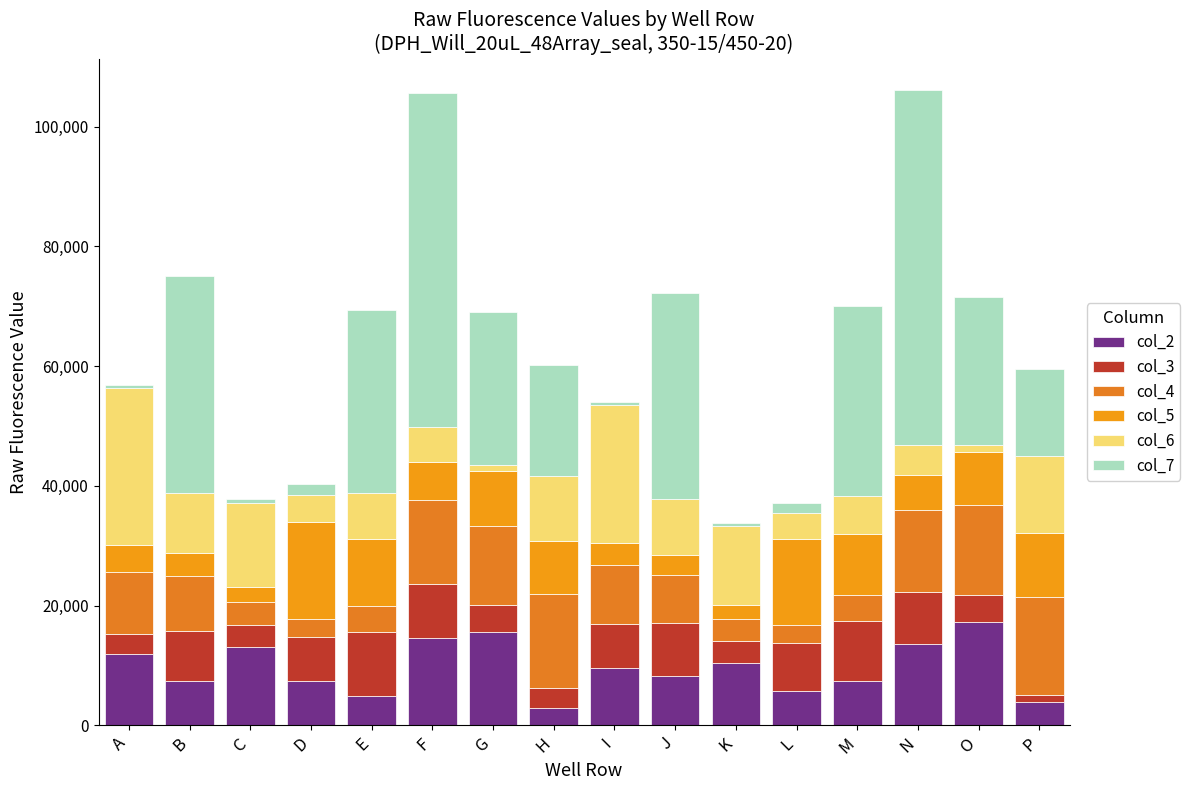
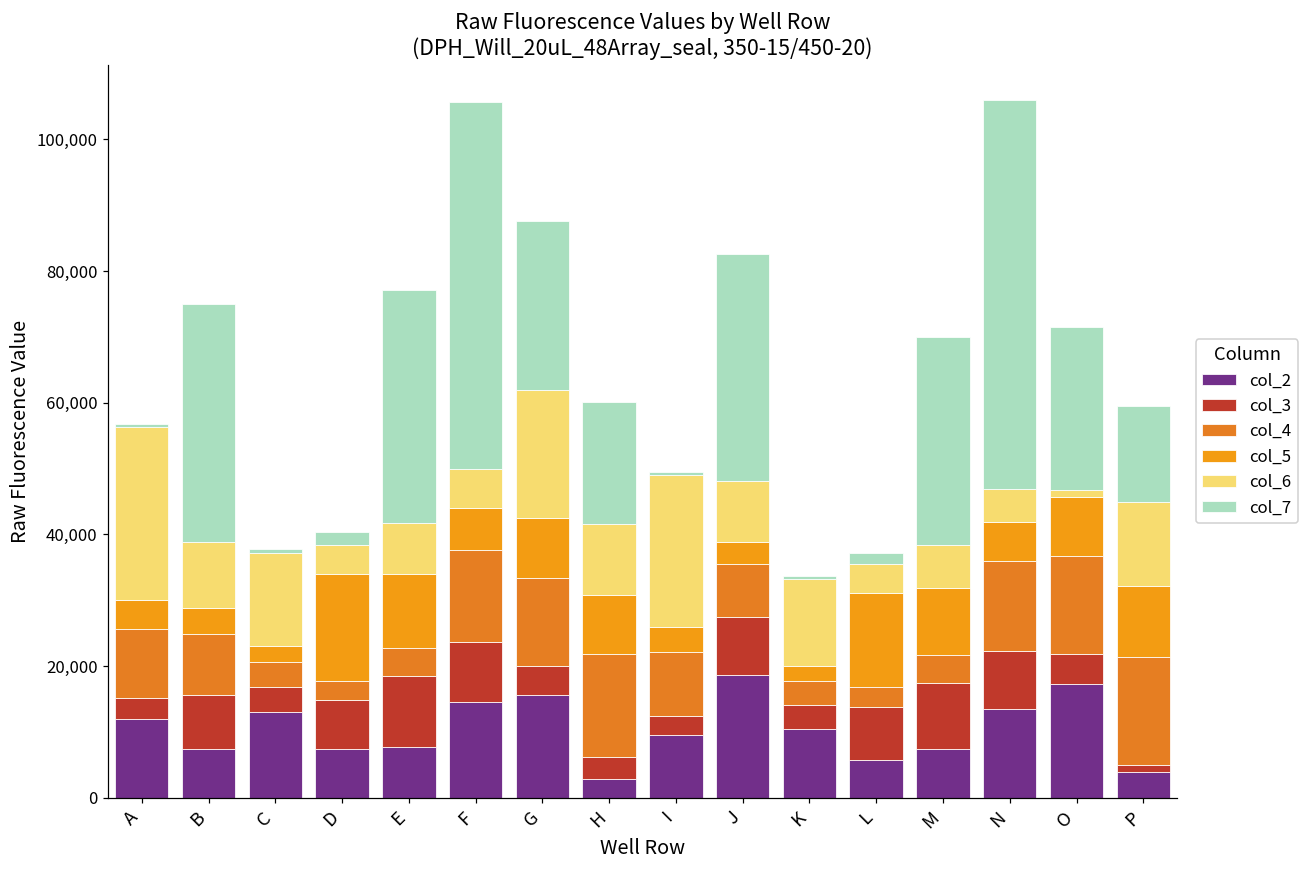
col_2, E: 5,000 -> 8,000
col_7, E: 30,000 -> 35,000
col_6, G: 1,000 -> 19,000
col_3, I: 7,000 -> 3,000
col_2, J: 8,000 -> 19,000
